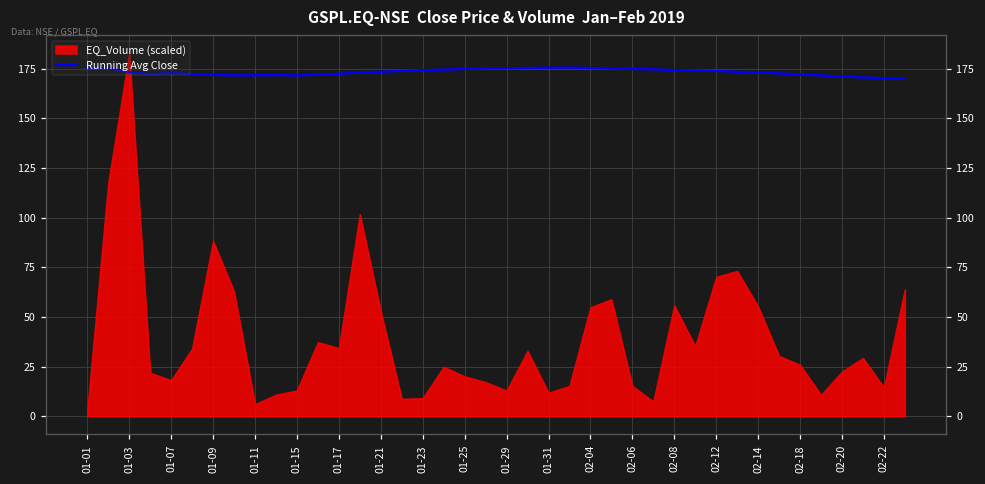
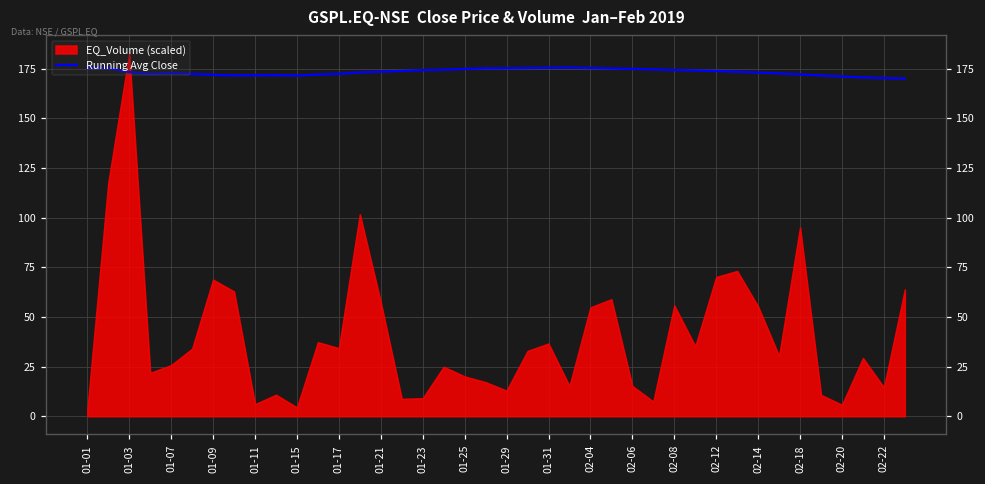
EQ_Volume (scaled), 01-07: 18 -> 26
EQ_Volume (scaled), 01-09: 88 -> 69
EQ_Volume (scaled), 01-15: 13 -> 4
EQ_Volume (scaled), 01-21: 53 -> 57
EQ_Volume (scaled), 01-31: 12 -> 37
EQ_Volume (scaled), 02-18: 26 -> 95
EQ_Volume (scaled), 02-20: 22 -> 6
